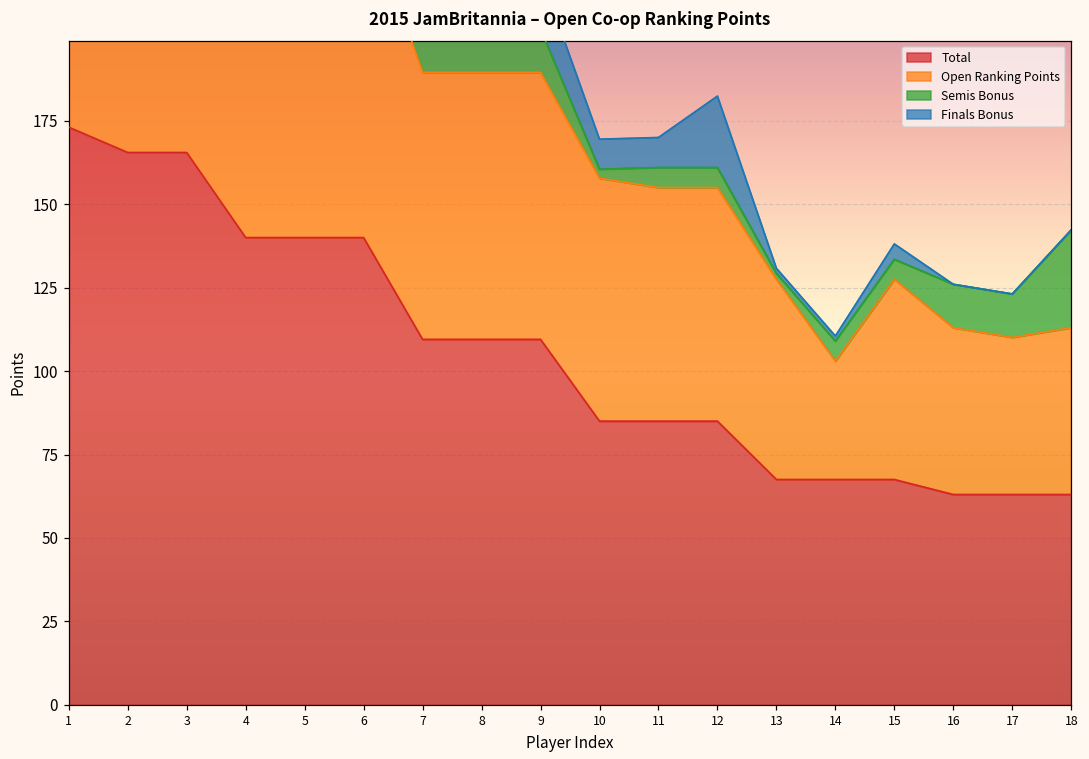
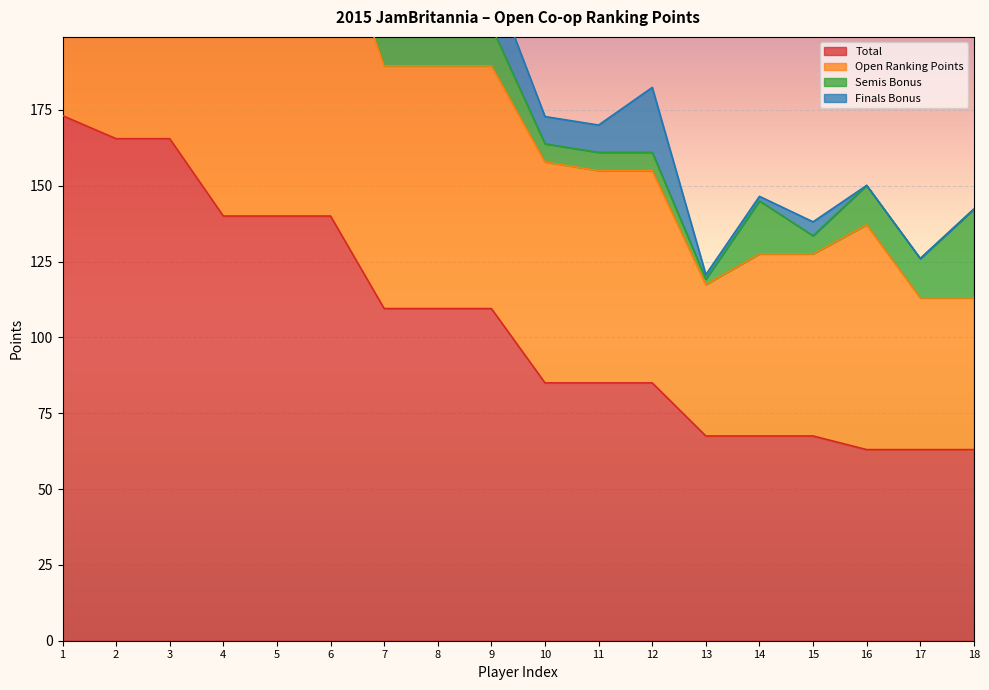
Semis Bonus, 10: 3 -> 6
Open Ranking Points, 13: 60 -> 50
Open Ranking Points, 14: 36 -> 60
Semis Bonus, 14: 6 -> 18
Open Ranking Points, 16: 50 -> 74
Open Ranking Points, 17: 47 -> 50
